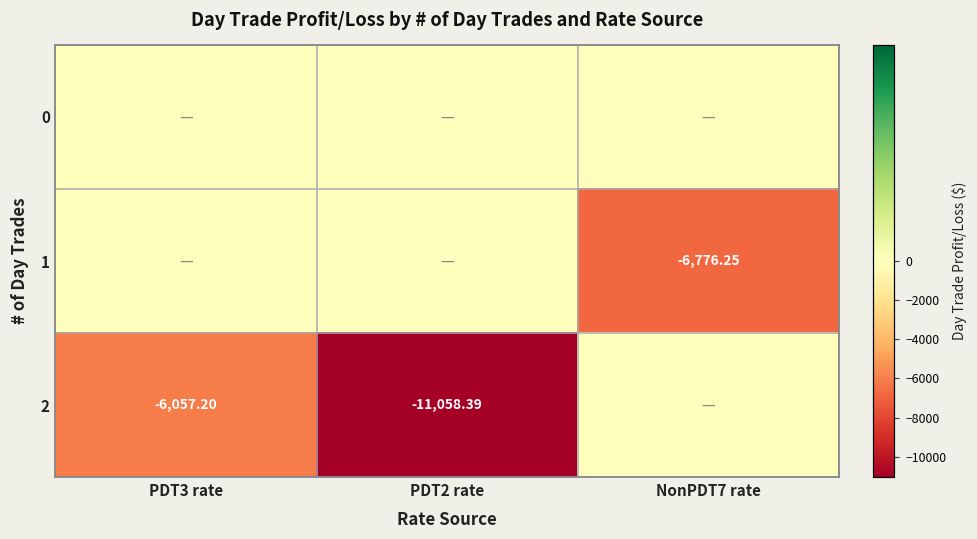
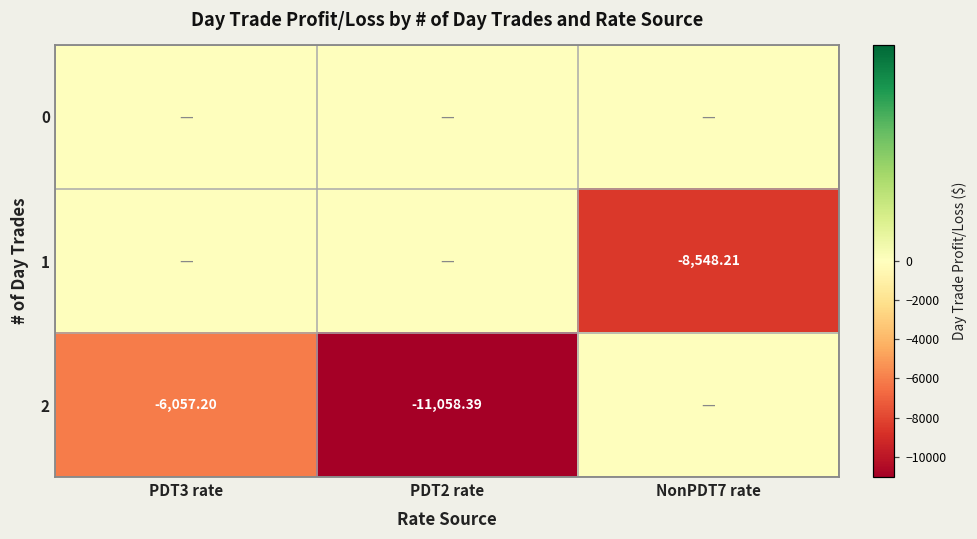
1, NonPDT7 rate: -6,776.25 -> -8,548.21
